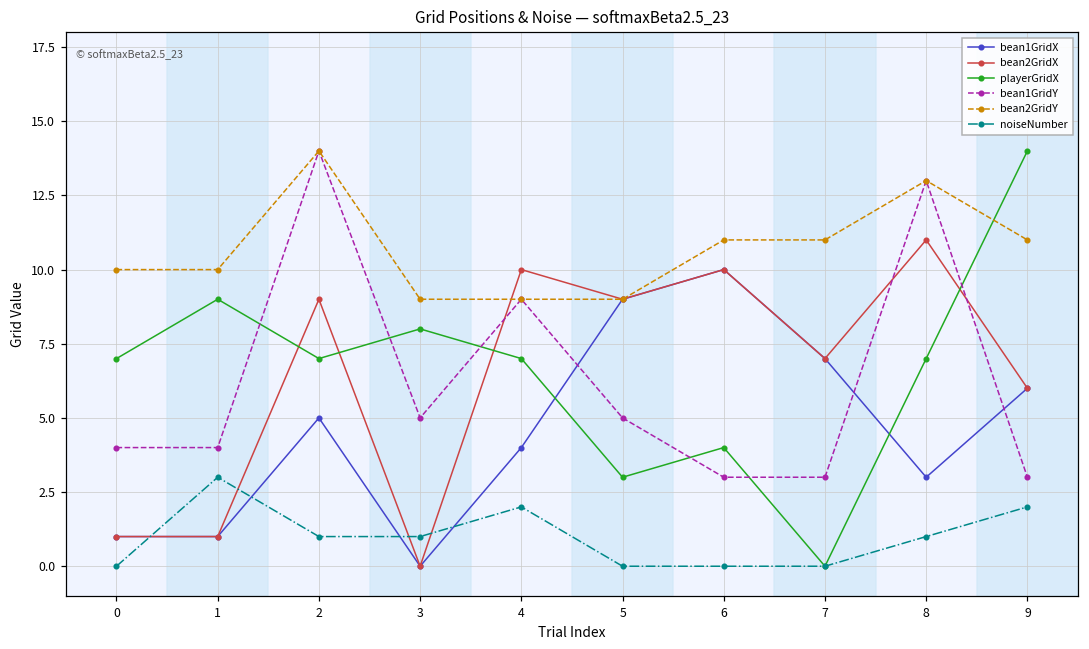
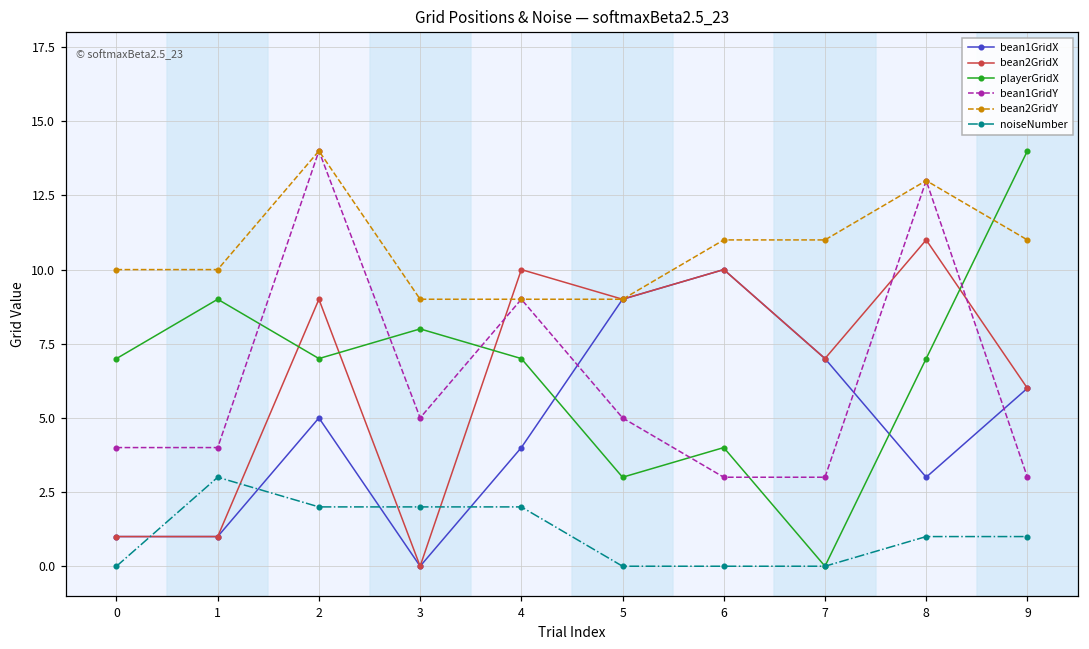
noiseNumber, 2: 1 -> 2
noiseNumber, 3: 1 -> 2
noiseNumber, 9: 2 -> 1
